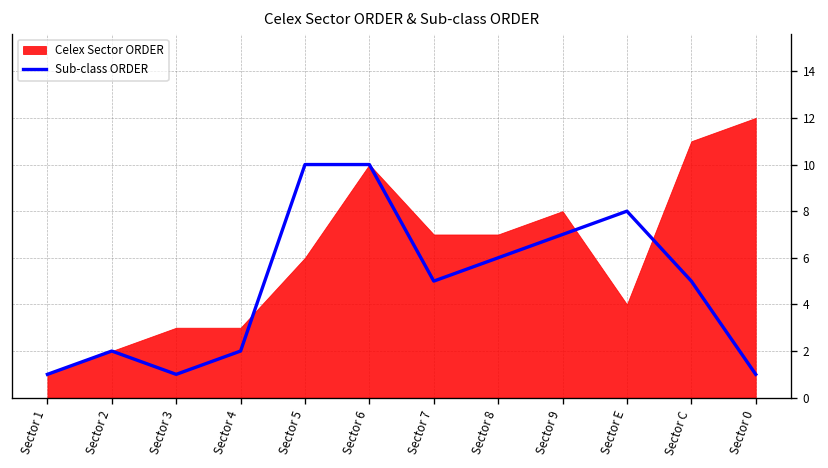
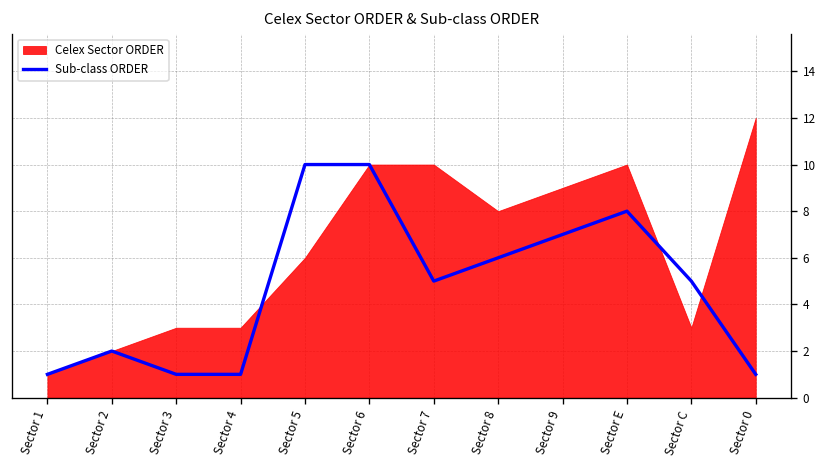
Sub-class ORDER, Sector 4: 2 -> 1
Celex Sector ORDER, Sector 7: 7 -> 10
Celex Sector ORDER, Sector 8: 7 -> 8
Celex Sector ORDER, Sector 9: 8 -> 9
Celex Sector ORDER, Sector E: 4 -> 10
Celex Sector ORDER, Sector C: 11 -> 3
